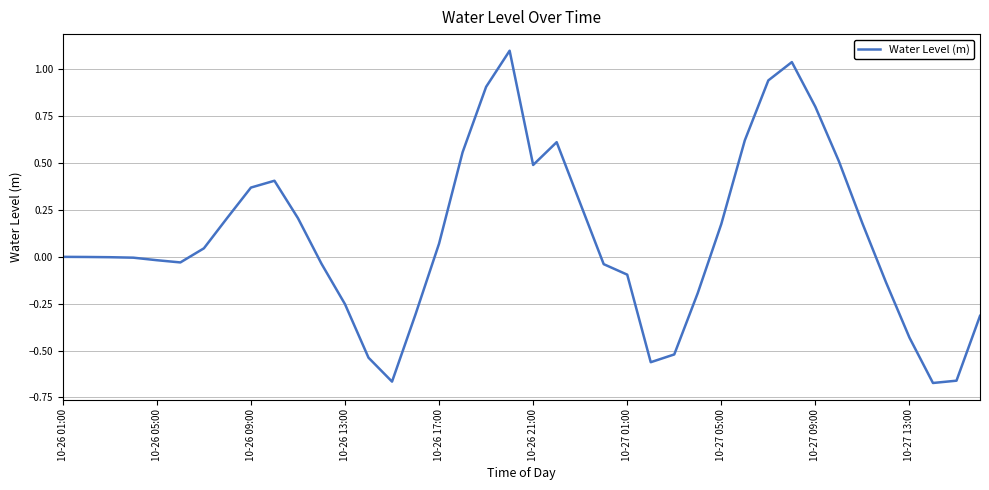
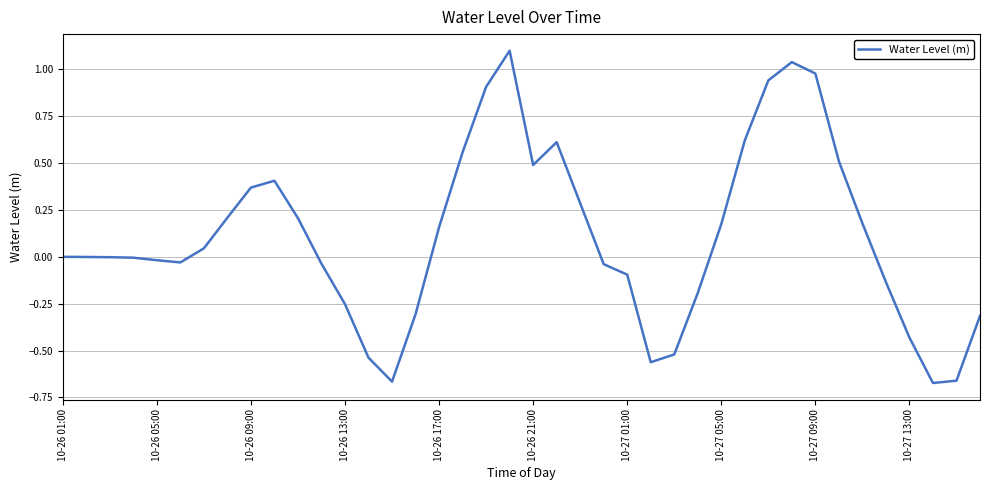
10-26 17:00: 0.07 -> 0.16
10-27 09:00: 0.80 -> 0.98
